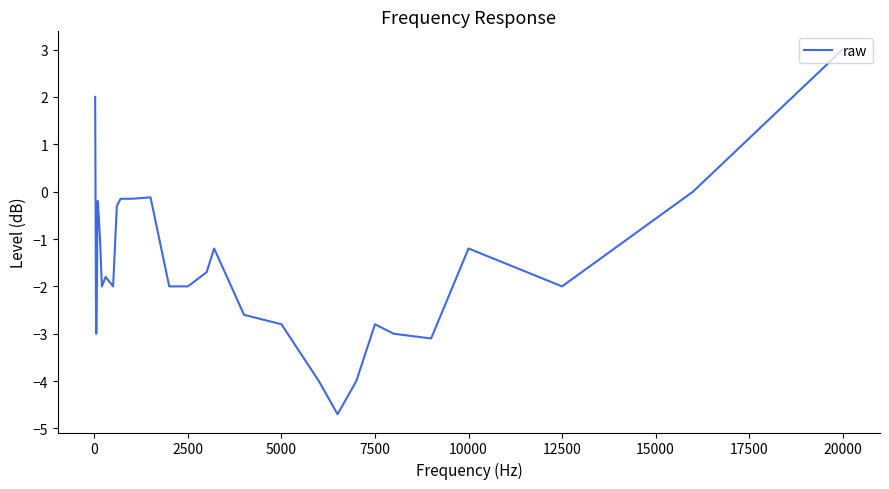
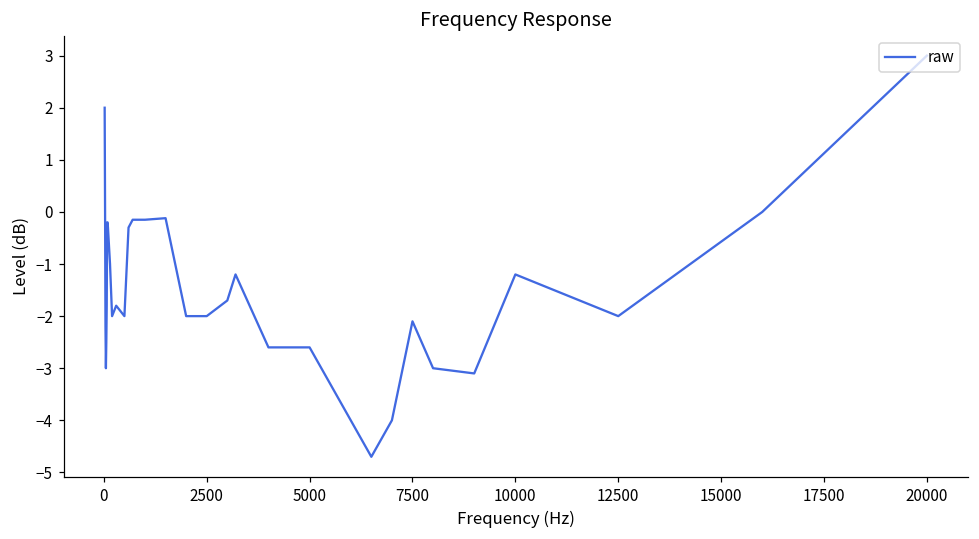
5000: -2.8 -> -2.6
7500: -2.8 -> -2.1
